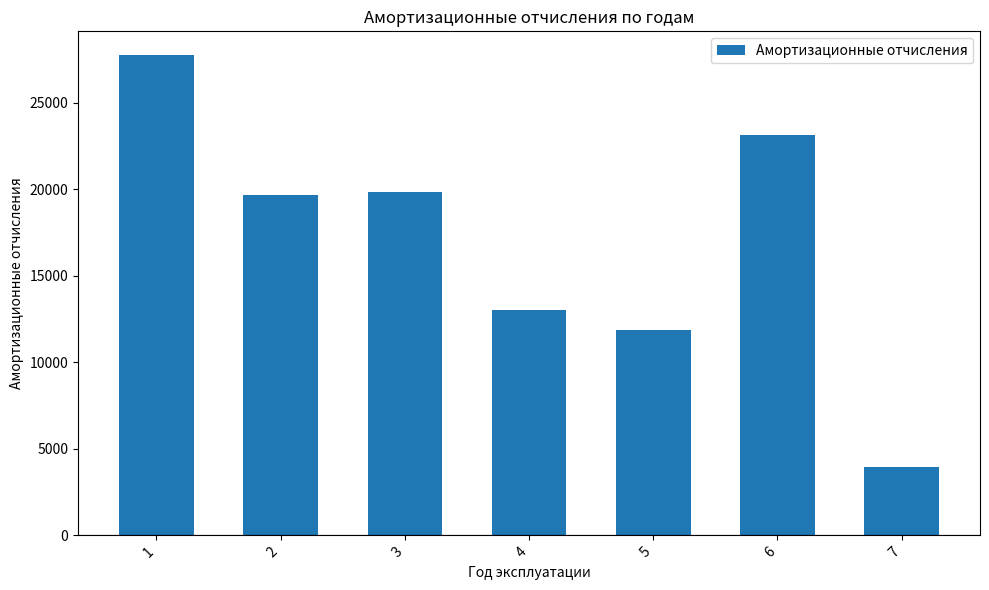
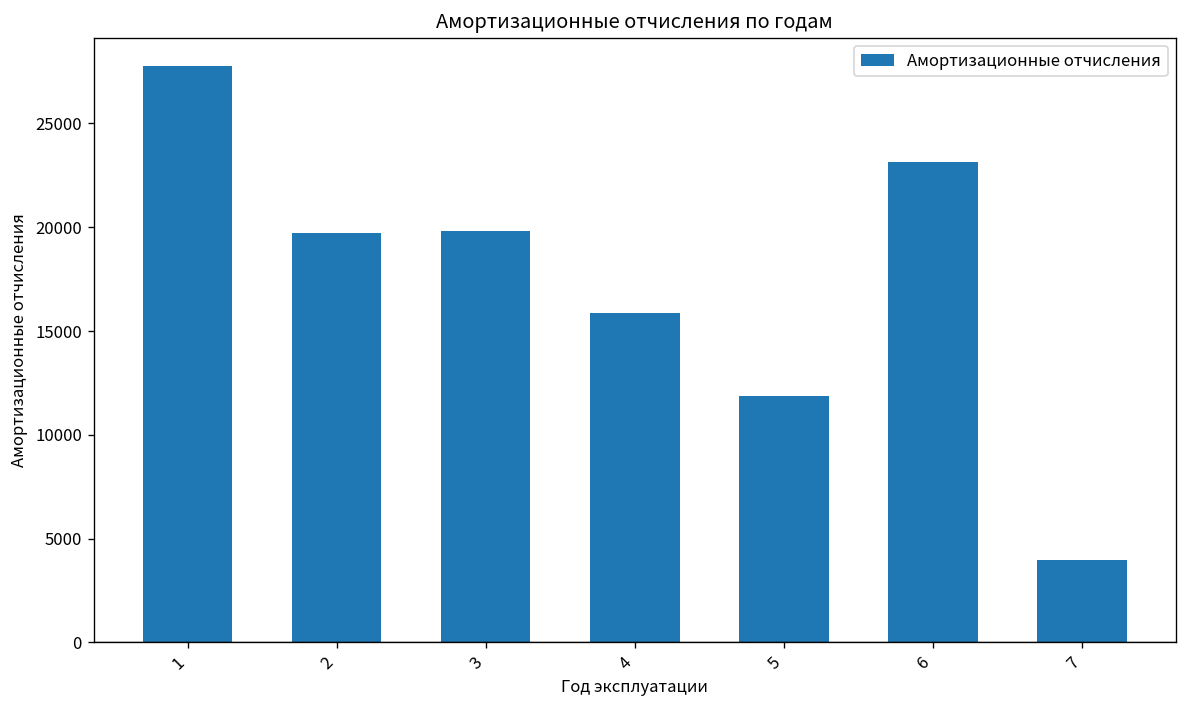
4: 13000 -> 15900
